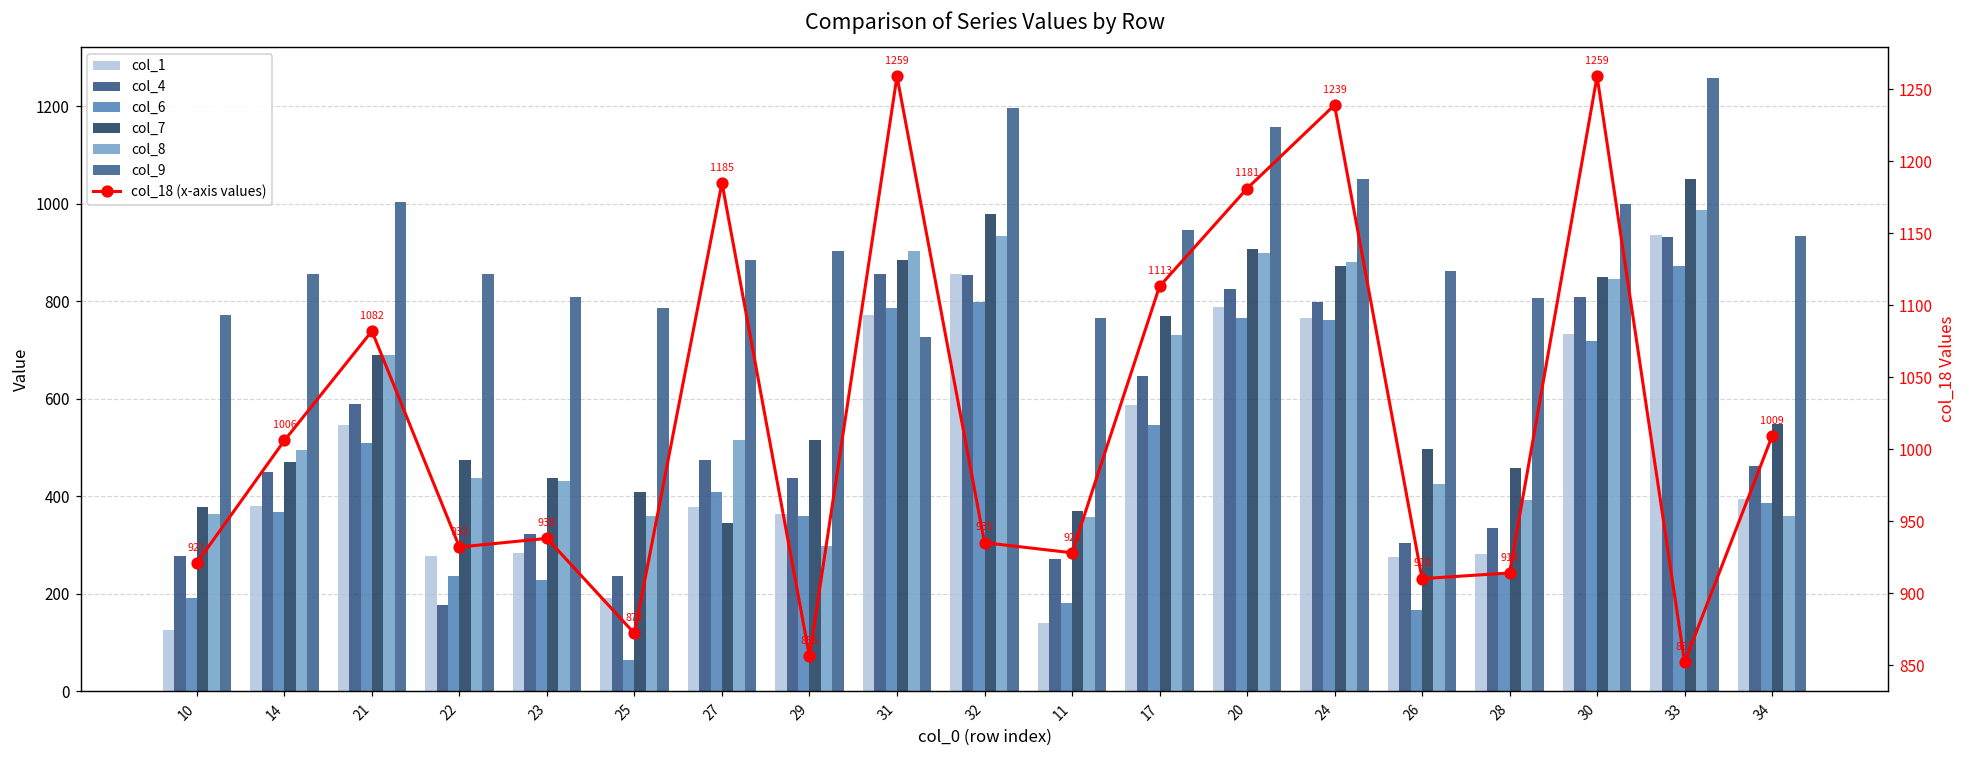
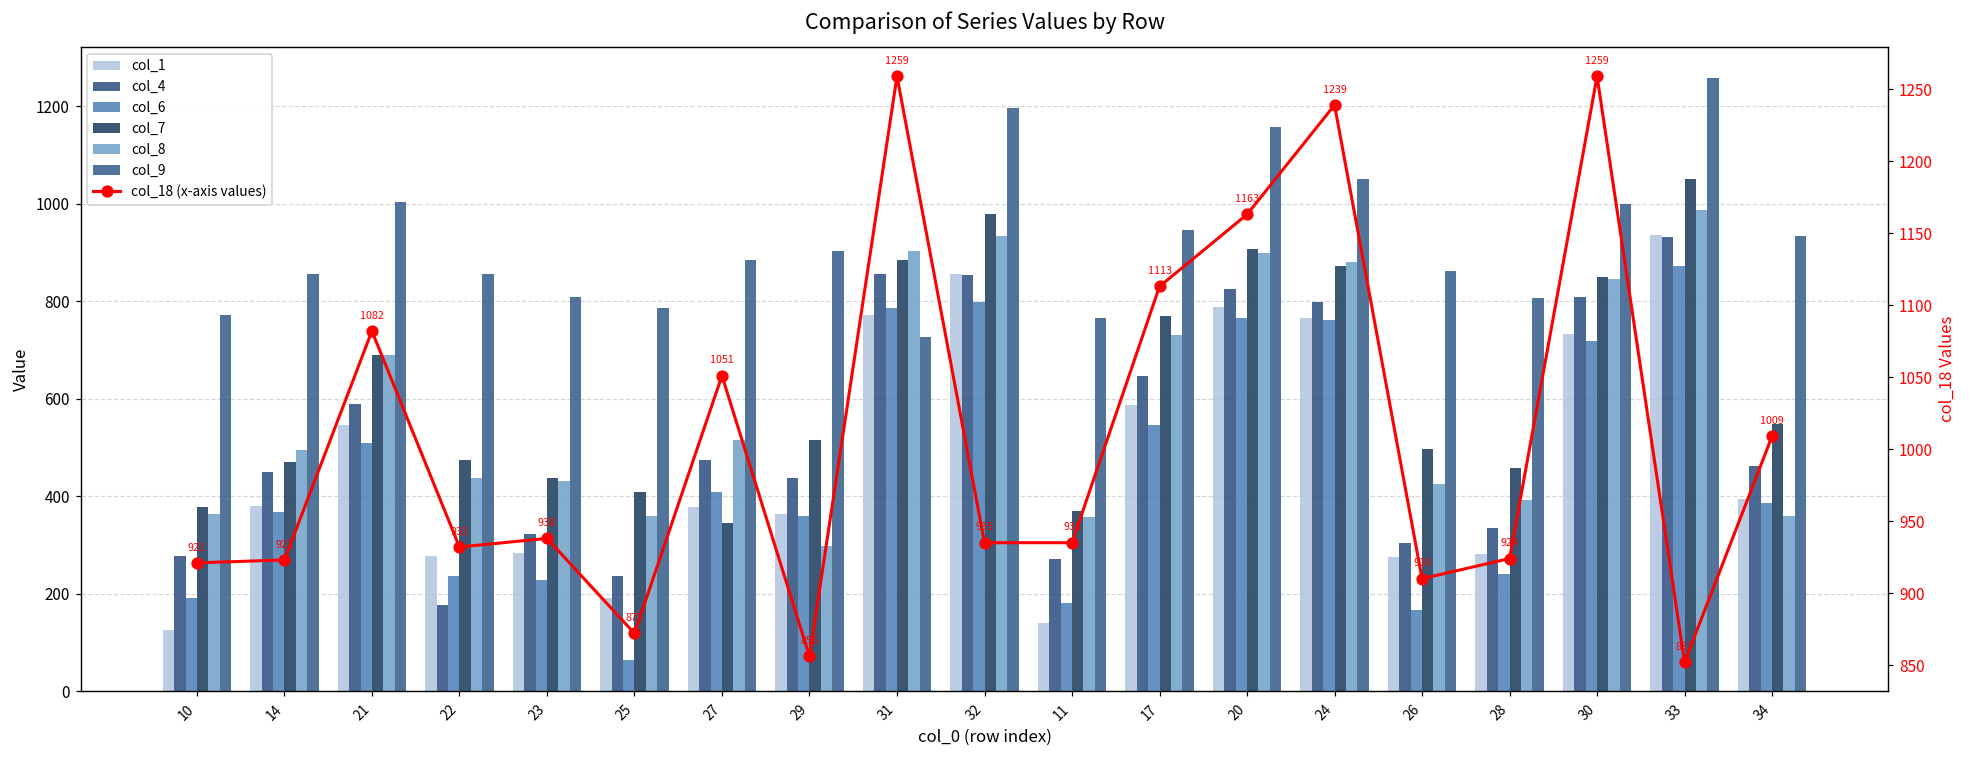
col_18 (x-axis values), 14: 1006 -> 923
col_18 (x-axis values), 27: 1185 -> 1051
col_18 (x-axis values), 11: 928 -> 935
col_18 (x-axis values), 20: 1181 -> 1163
col_18 (x-axis values), 28: 914 -> 924
